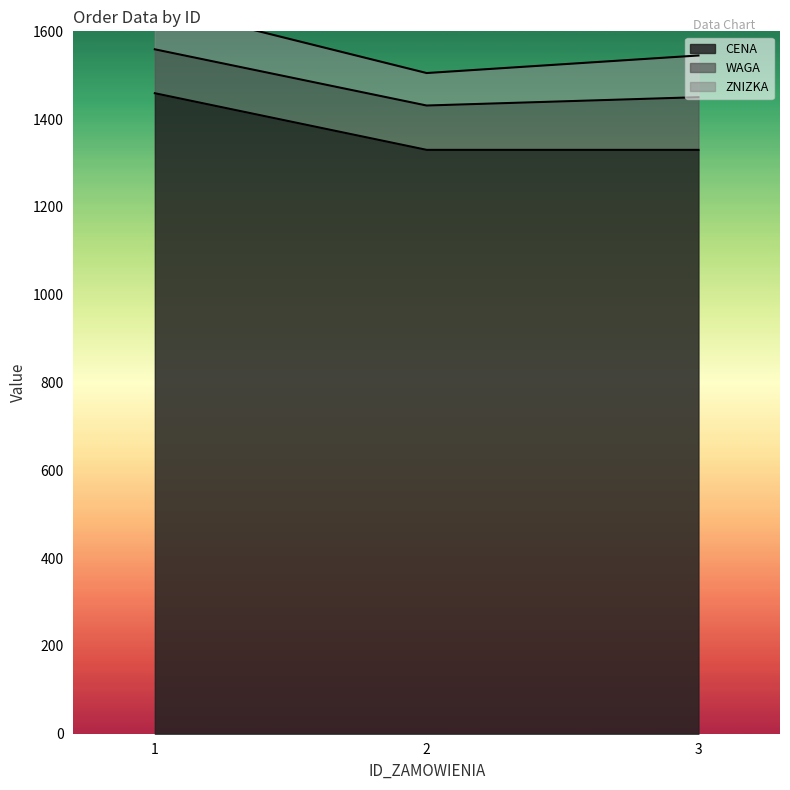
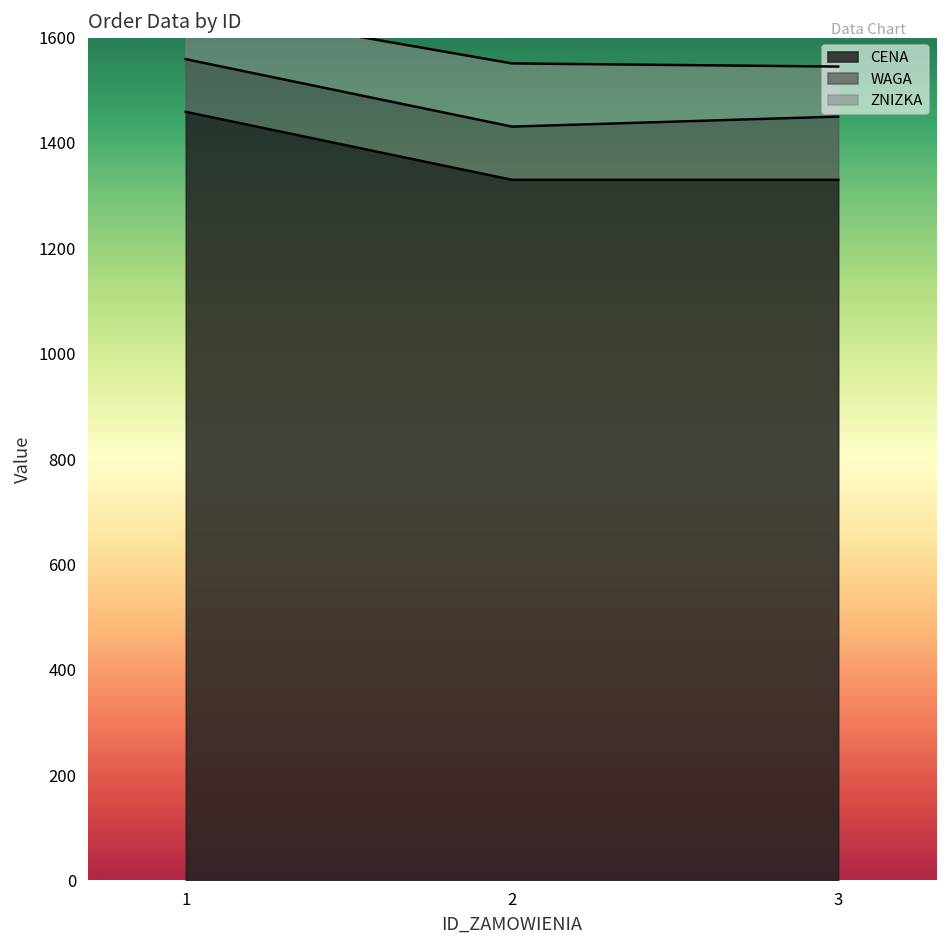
ZNIZKA, 2: 70 -> 120
